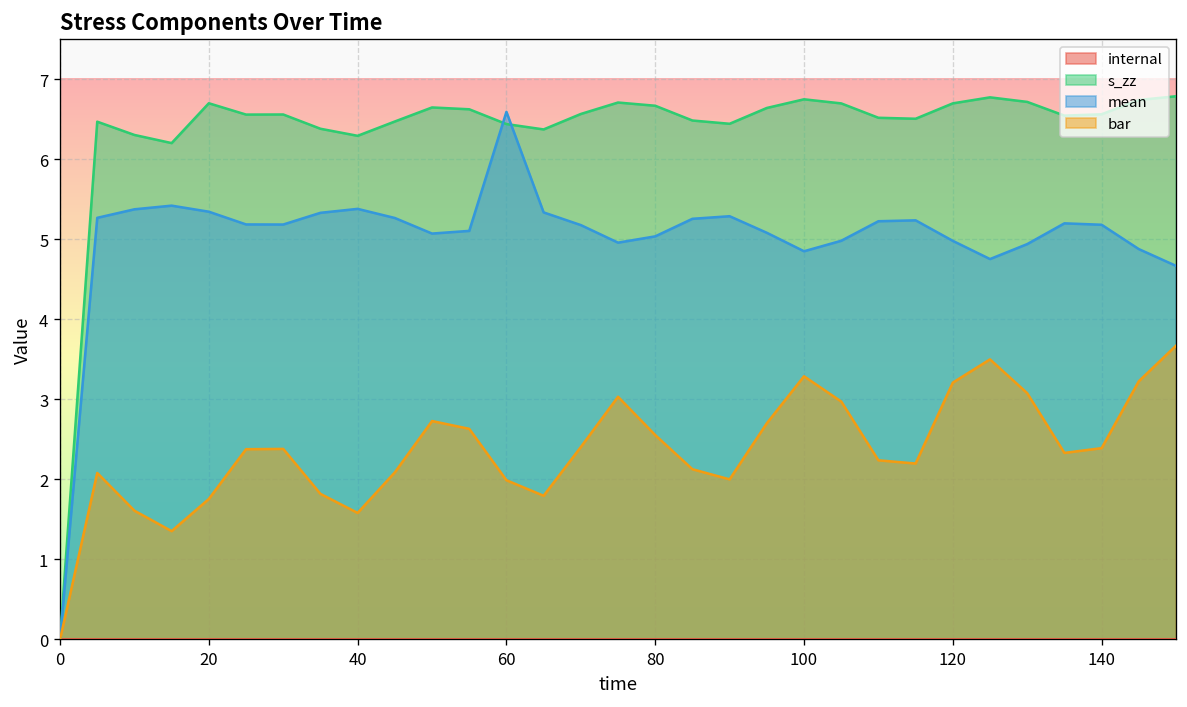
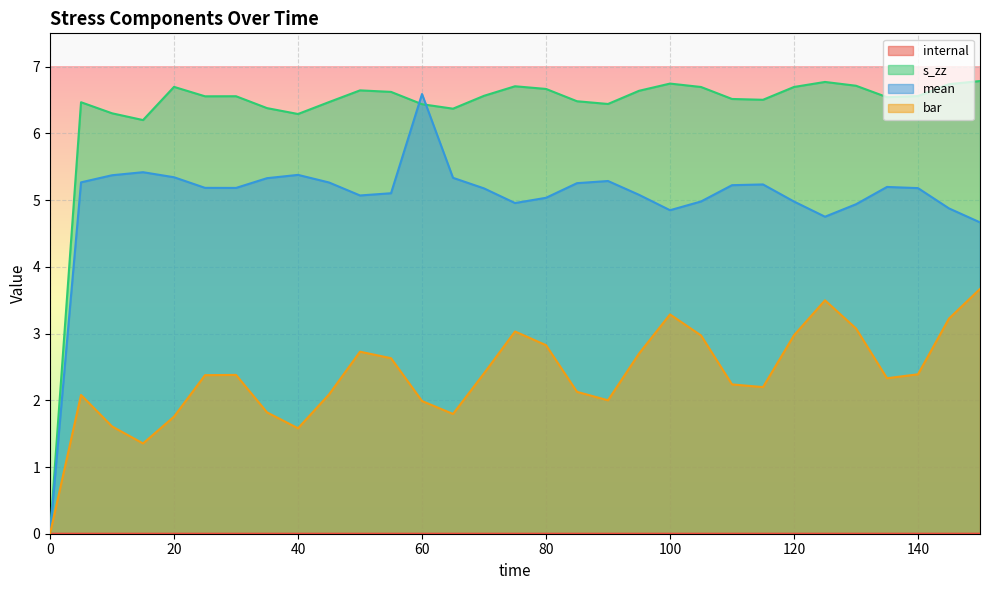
bar, 80: 2.6 -> 2.8
bar, 120: 3.2 -> 3.0
